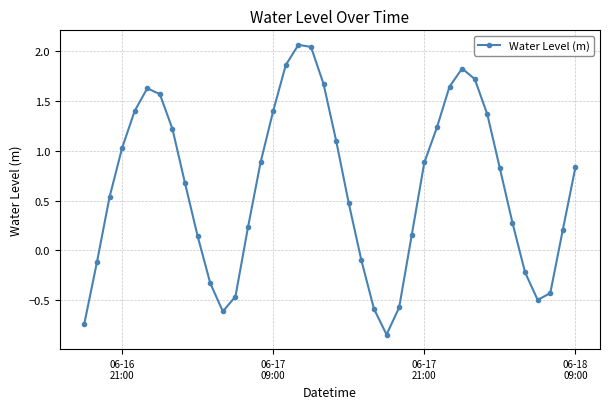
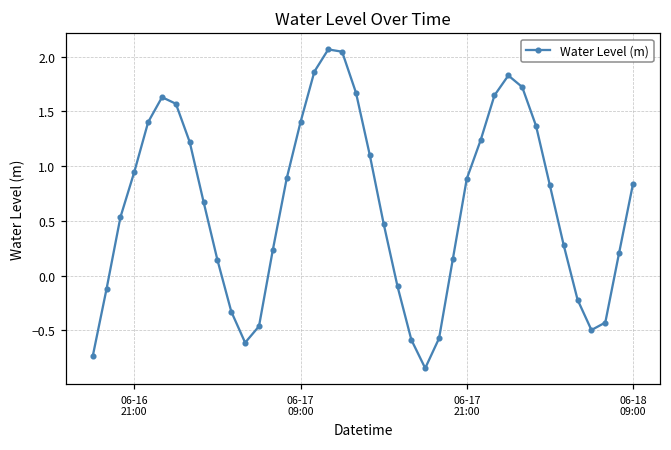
06-16 21:00: 1.0 -> 0.9
